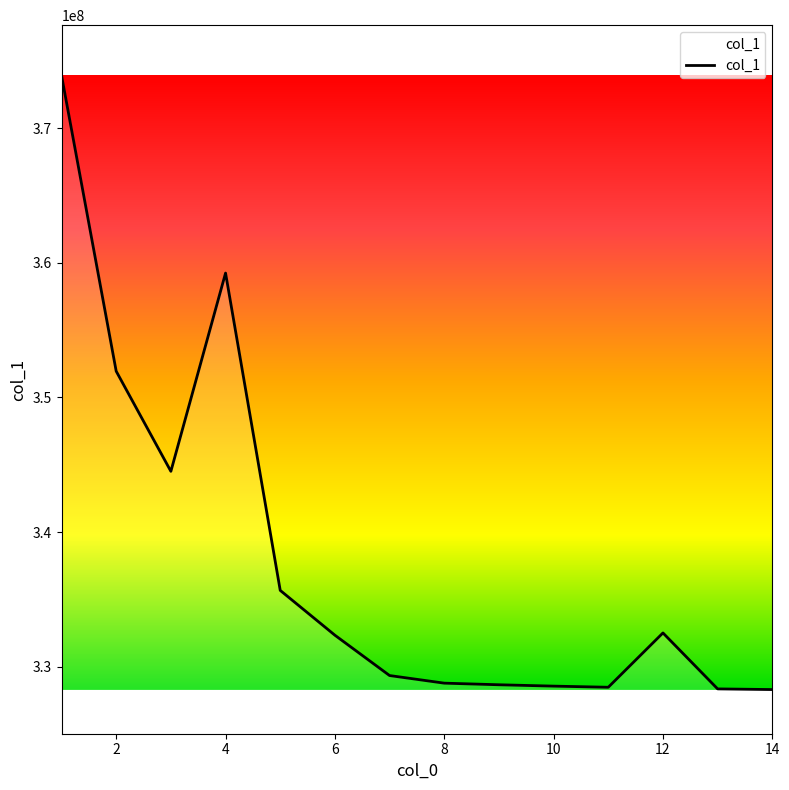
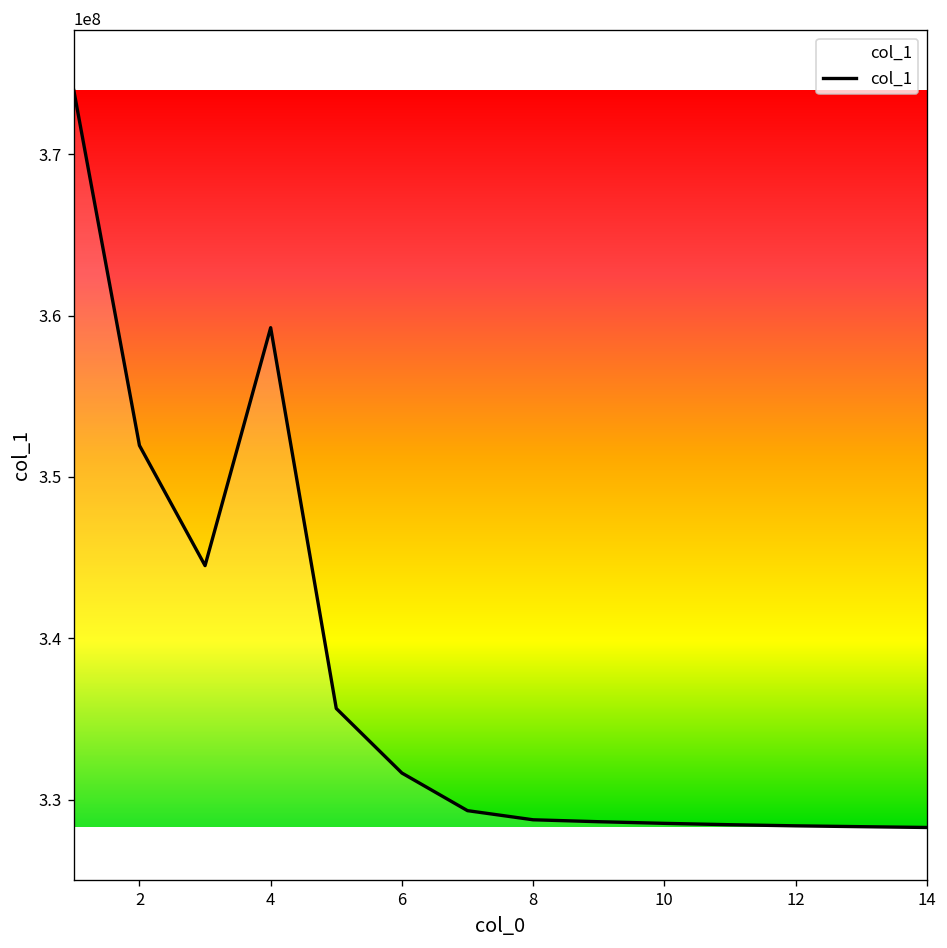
6: 332300000 -> 331700000
12: 332500000 -> 328400000
